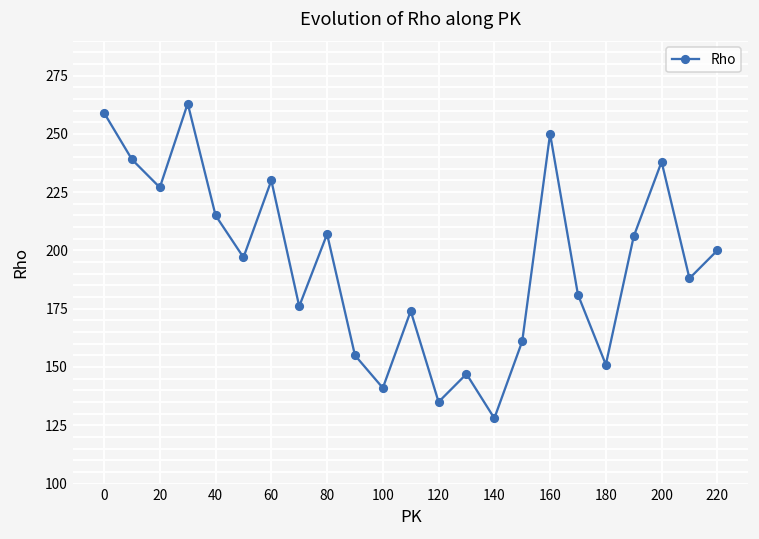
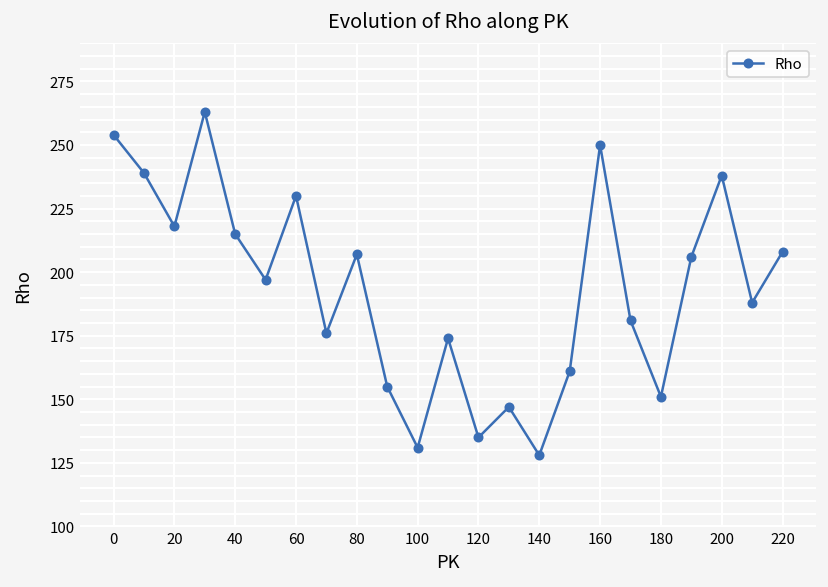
0: 259 -> 254
20: 227 -> 218
100: 141 -> 131
220: 200 -> 208
